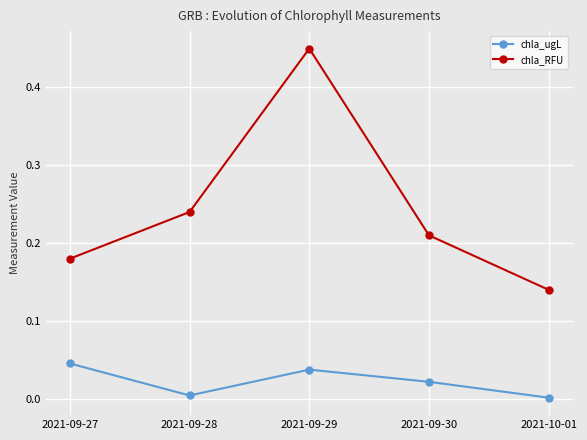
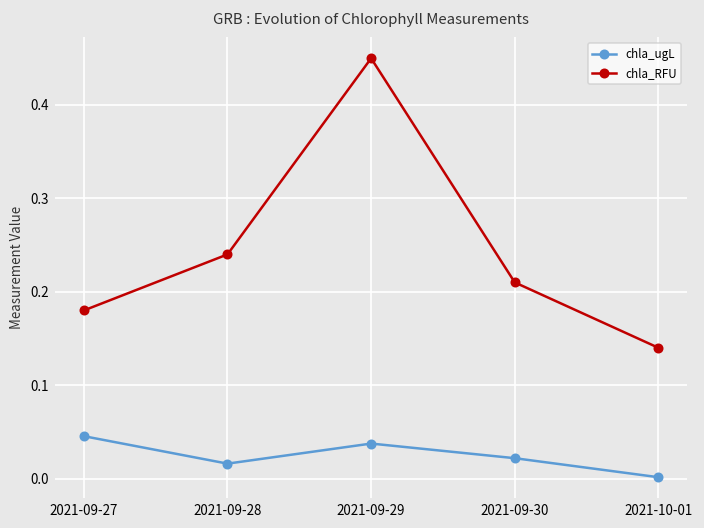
chla_ugL, 2021-09-28: 0.00 -> 0.02
